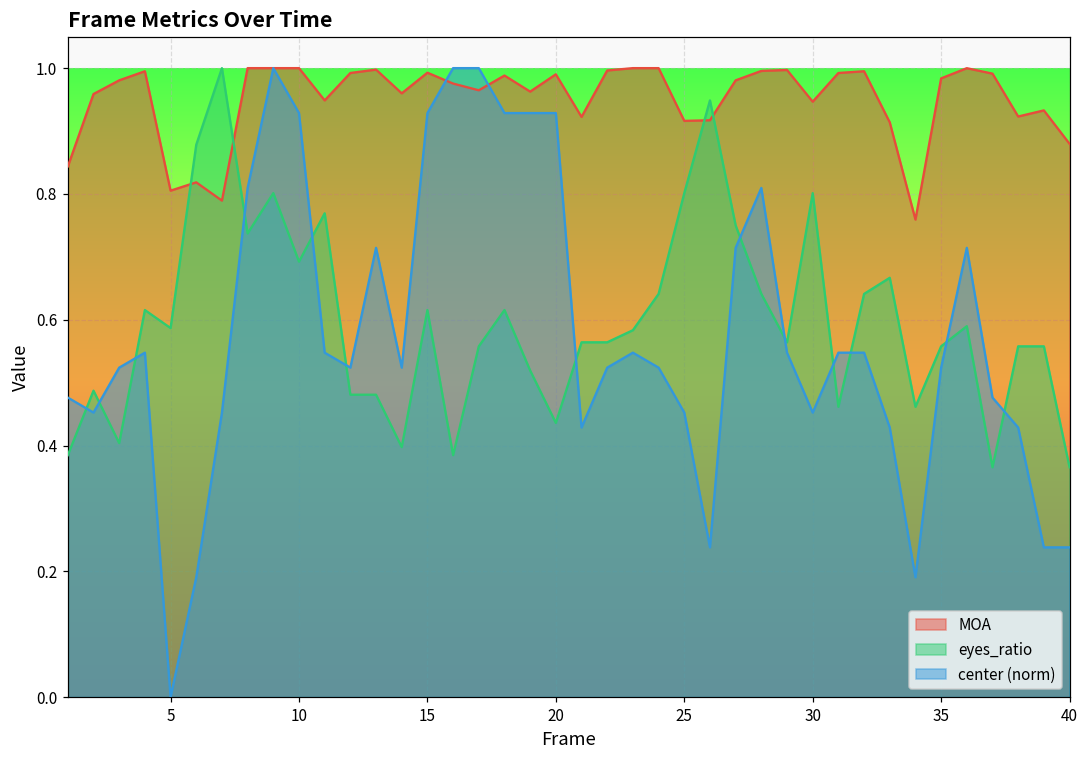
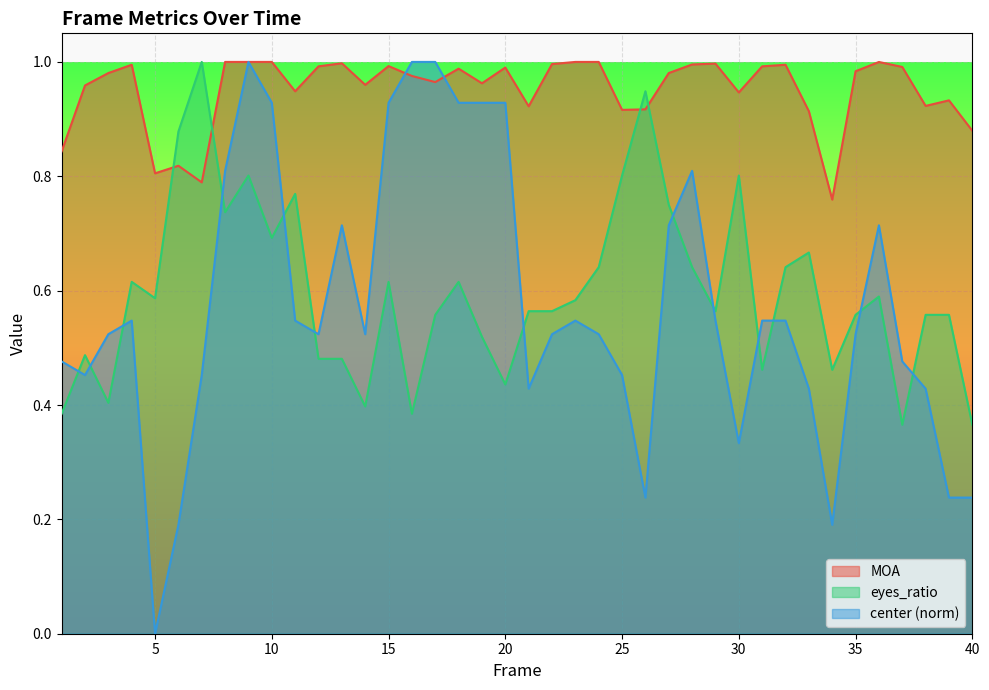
center (norm), 30: 0.45 -> 0.33
